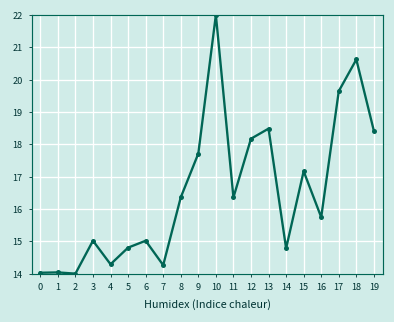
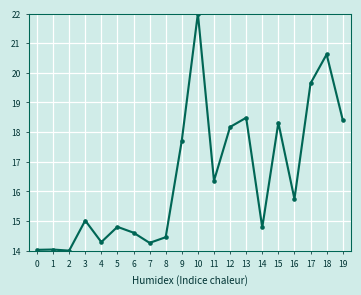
6: 15.0 -> 14.6
8: 16.4 -> 14.5
15: 17.2 -> 18.3
